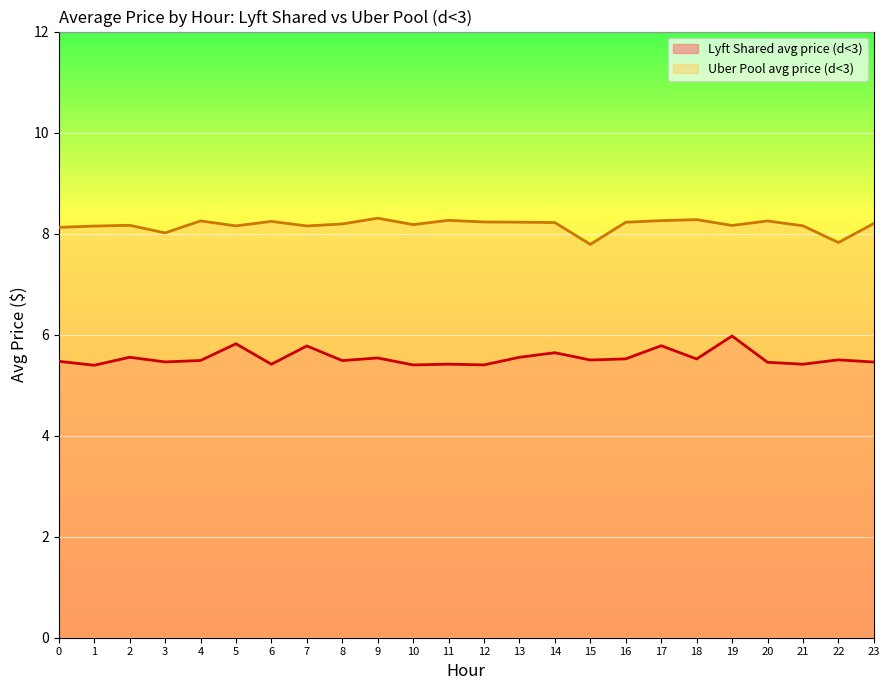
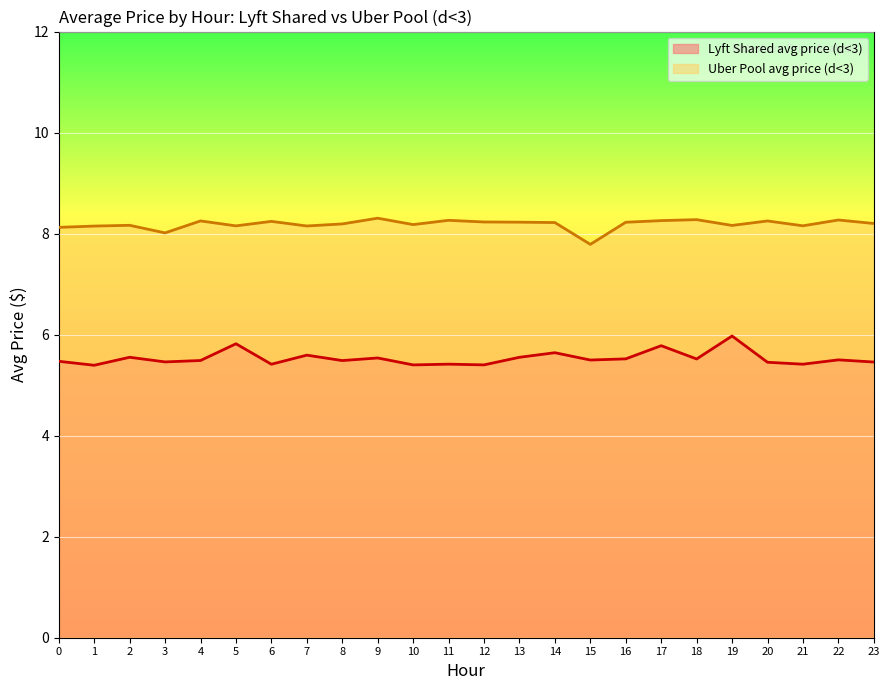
Lyft Shared avg price (d<3), 7: 5.8 -> 5.6
Uber Pool avg price (d<3), 22: 7.8 -> 8.3
